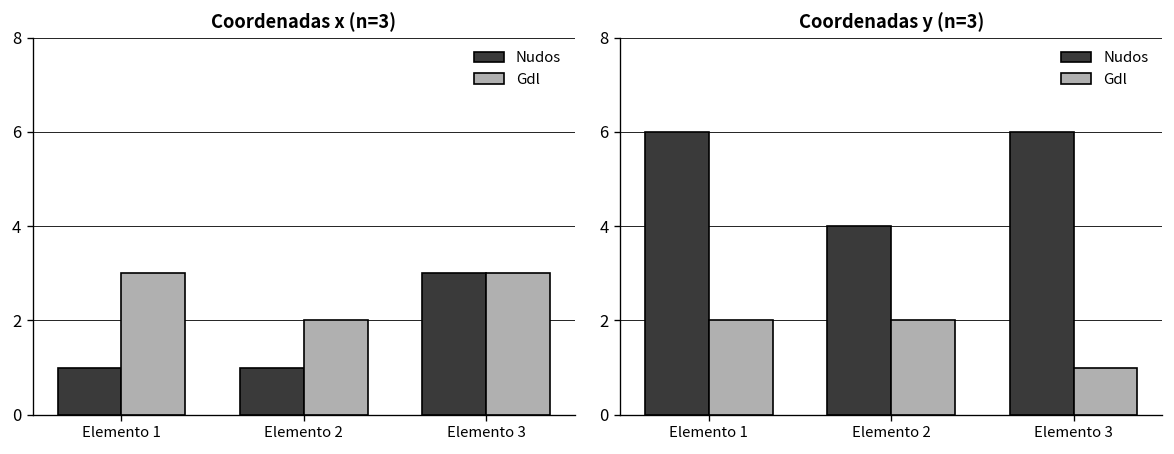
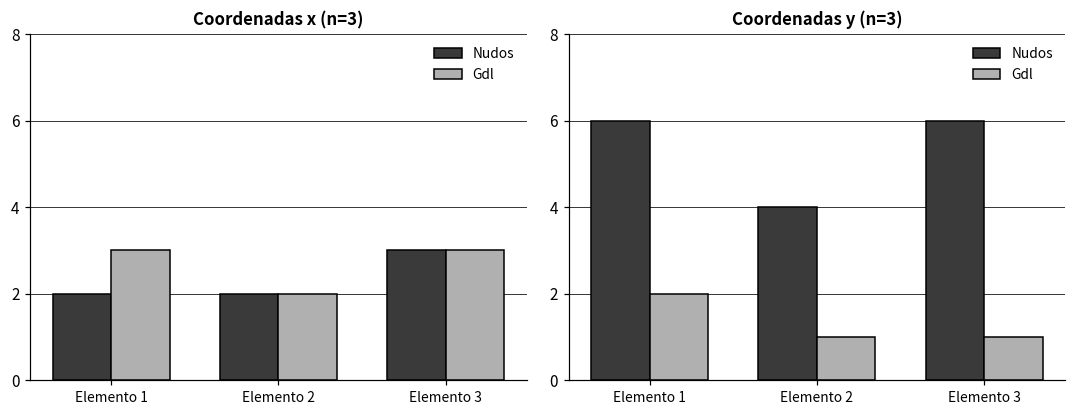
Coordenadas x (n=3), Nudos, Elemento 1: 1 -> 2
Coordenadas x (n=3), Nudos, Elemento 2: 1 -> 2
Coordenadas y (n=3), Gdl, Elemento 2: 2 -> 1
